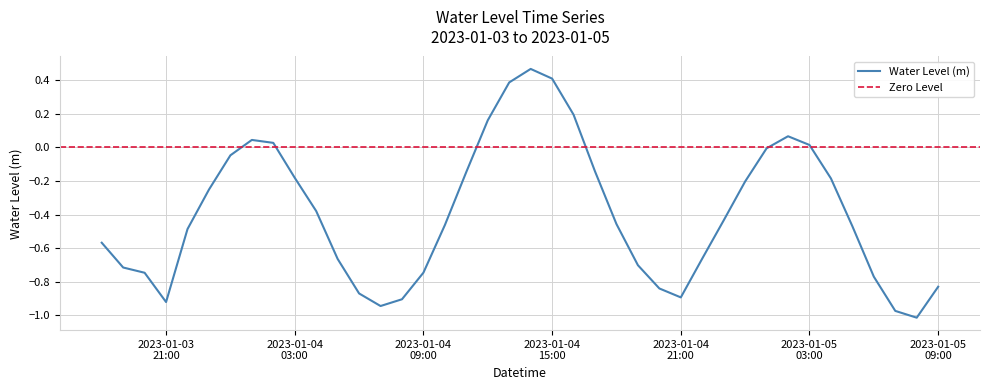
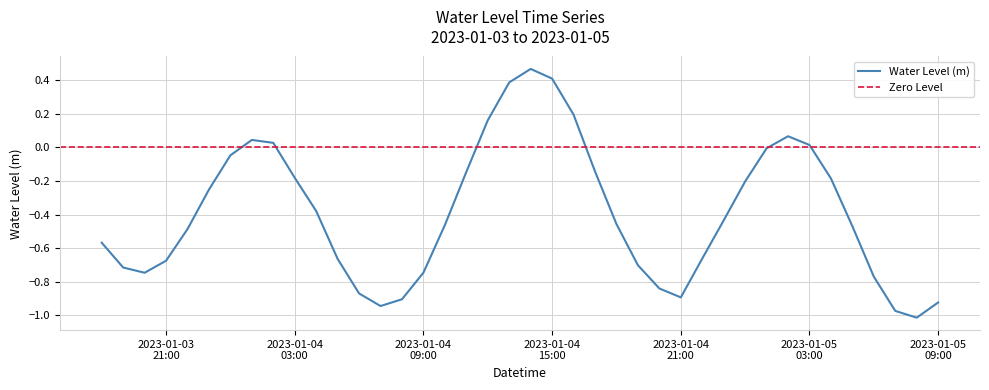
2023-01-03 21:00: -0.92 -> -0.68
2023-01-05 09:00: -0.83 -> -0.92
